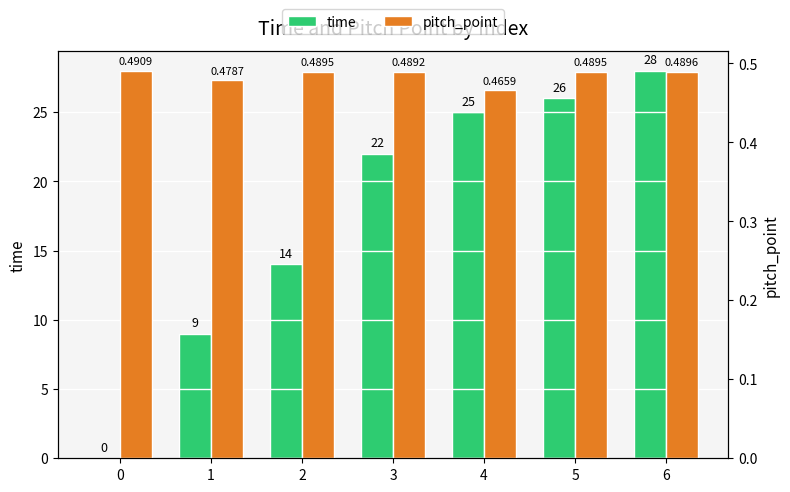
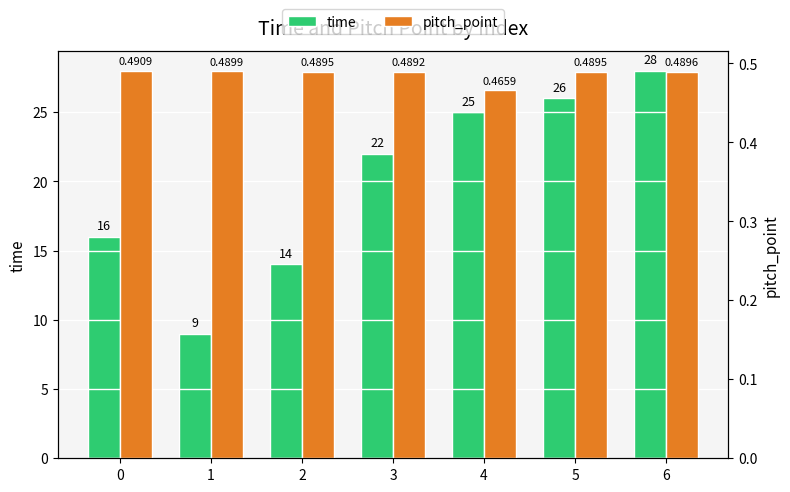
time, 0: 0 -> 16
pitch_point, 1: 0.4787 -> 0.4899
